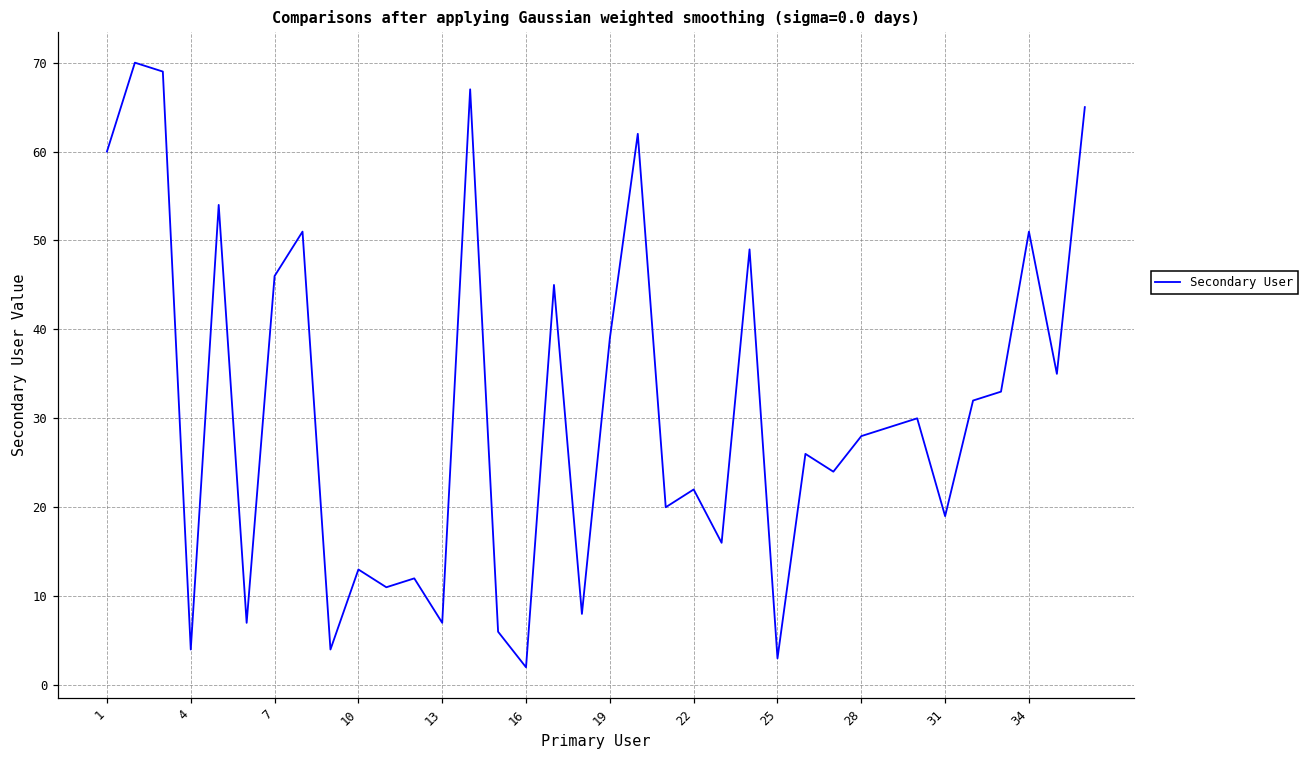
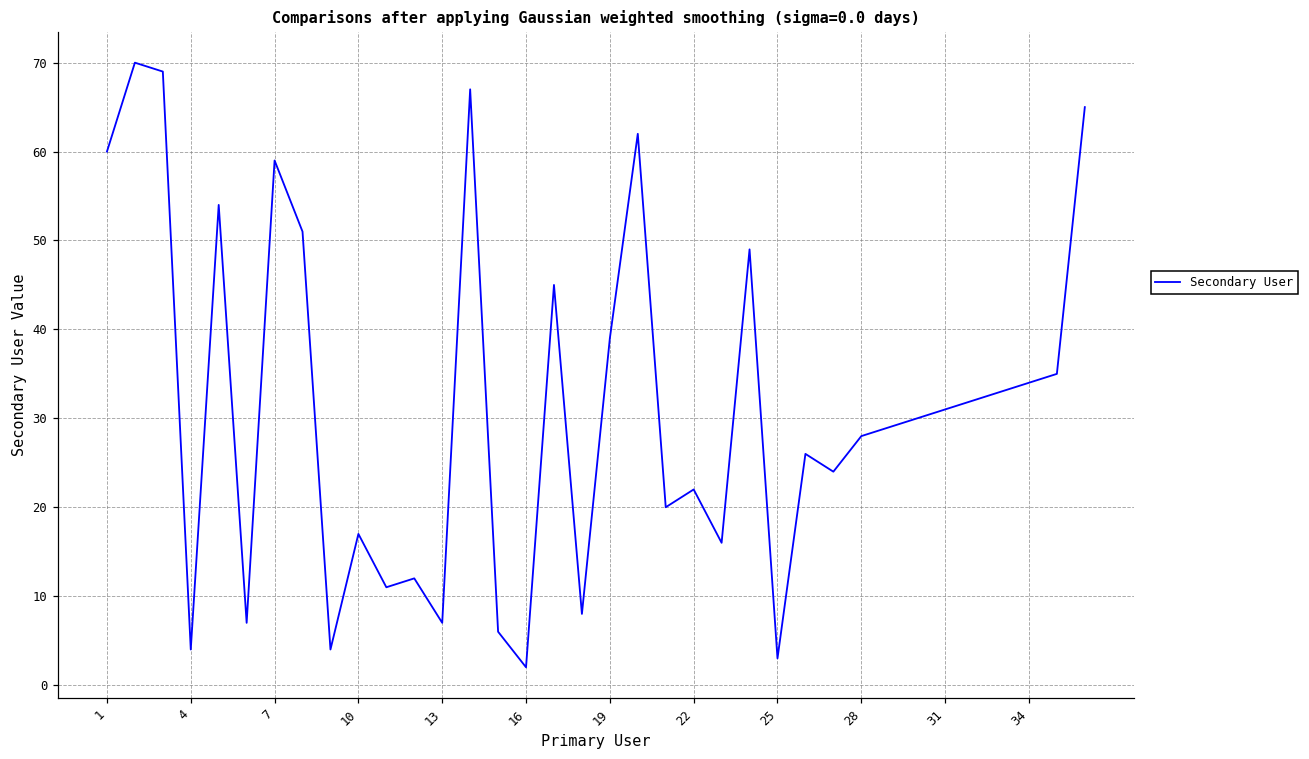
7: 46 -> 59
10: 13 -> 17
31: 19 -> 31
34: 51 -> 34
